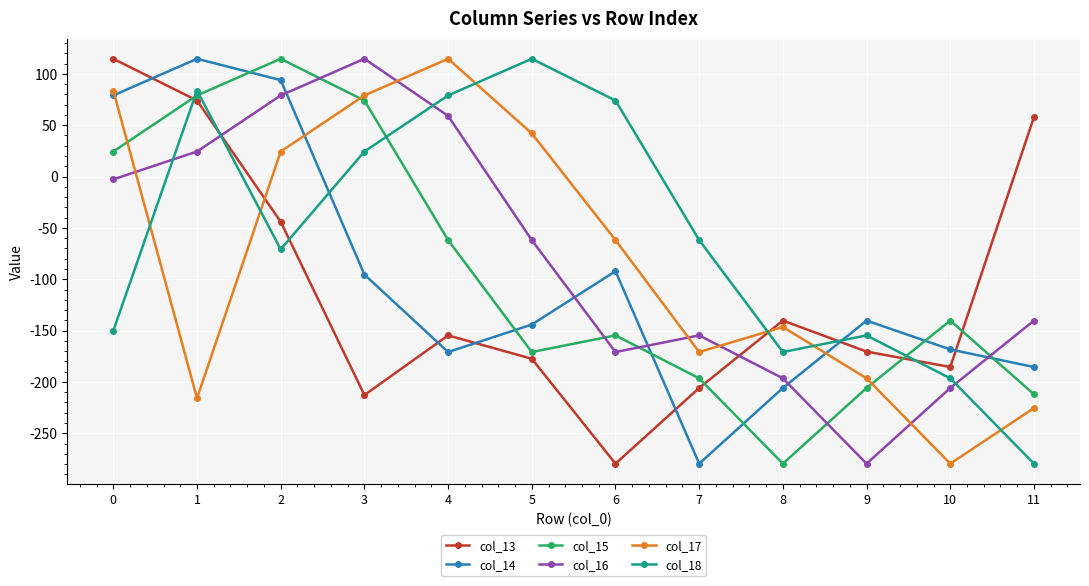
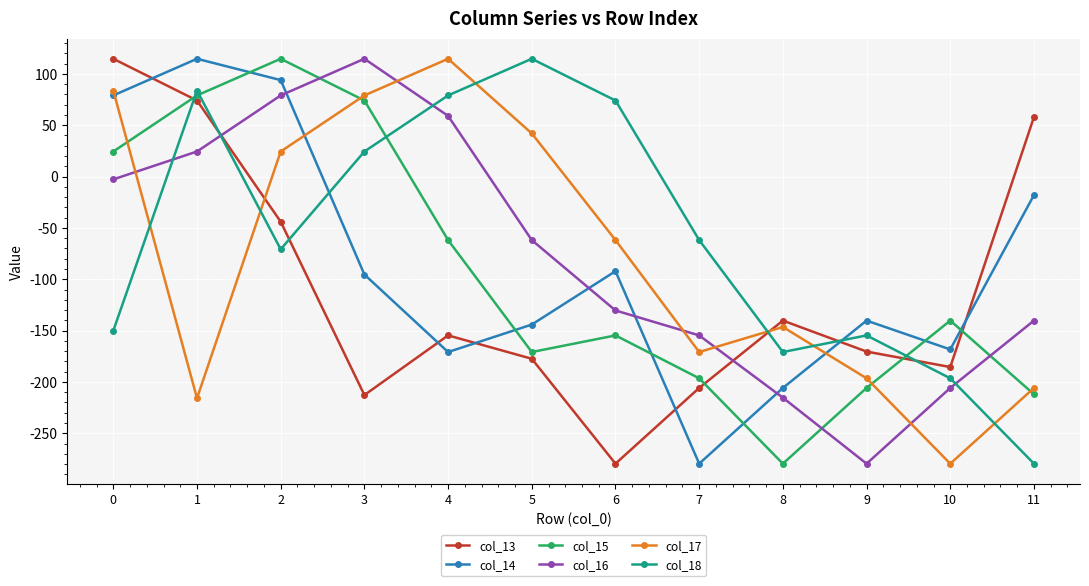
col_16, 6: -171 -> -130
col_16, 8: -196 -> -215
col_14, 11: -185 -> -18
col_17, 11: -225 -> -206
